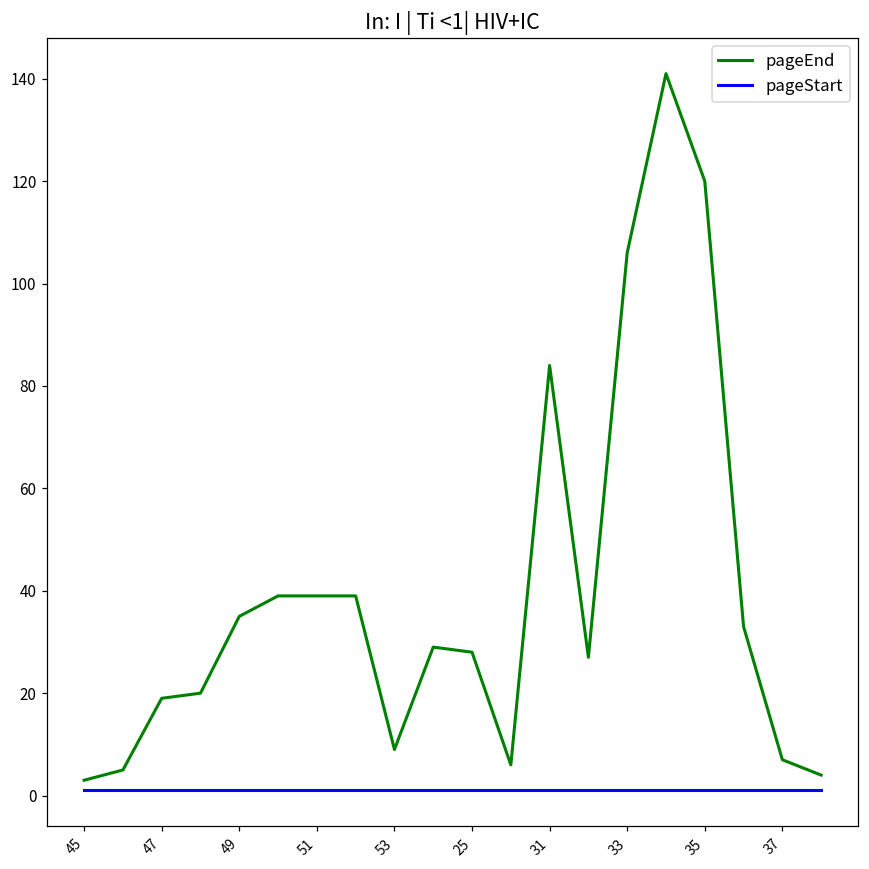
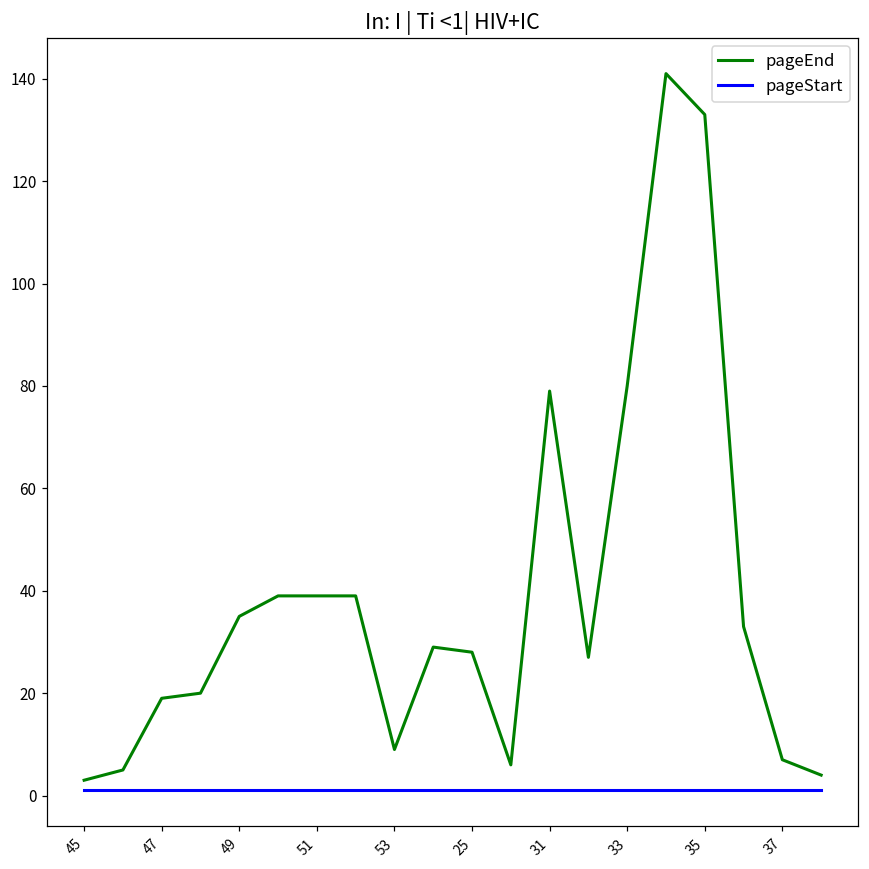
pageEnd, 31: 84 -> 79
pageEnd, 33: 106 -> 80
pageEnd, 35: 120 -> 133
